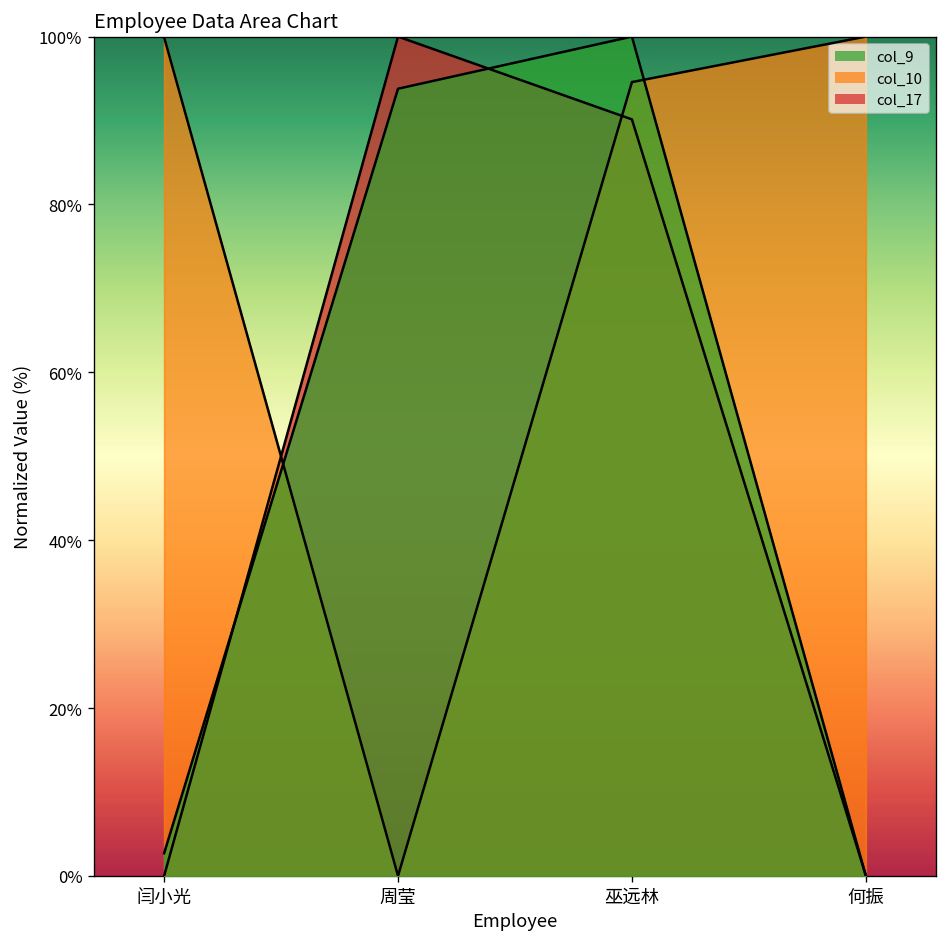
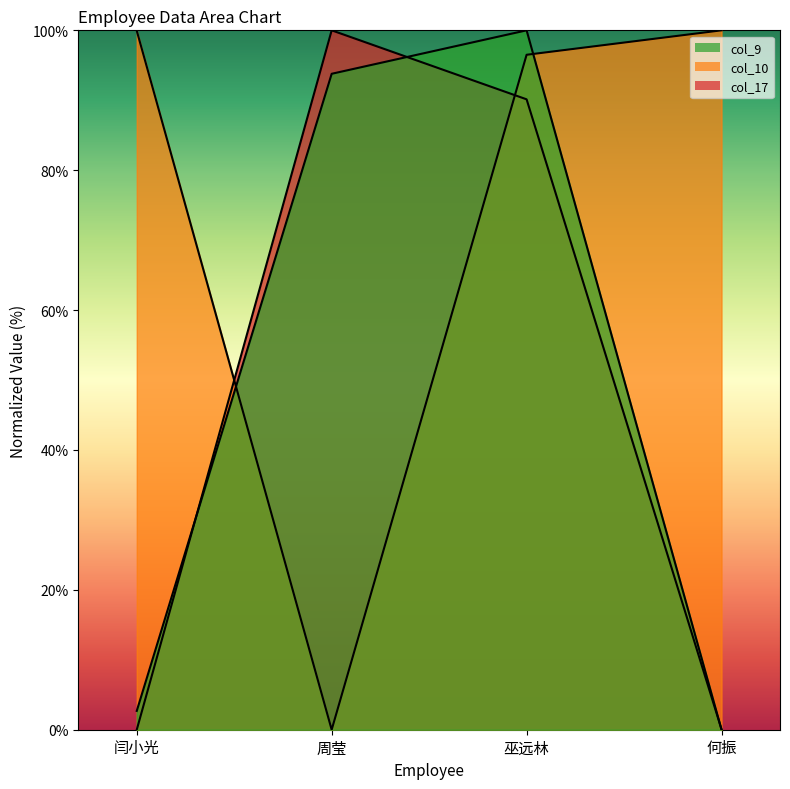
col_10, 巫远林: 95% -> 97%
